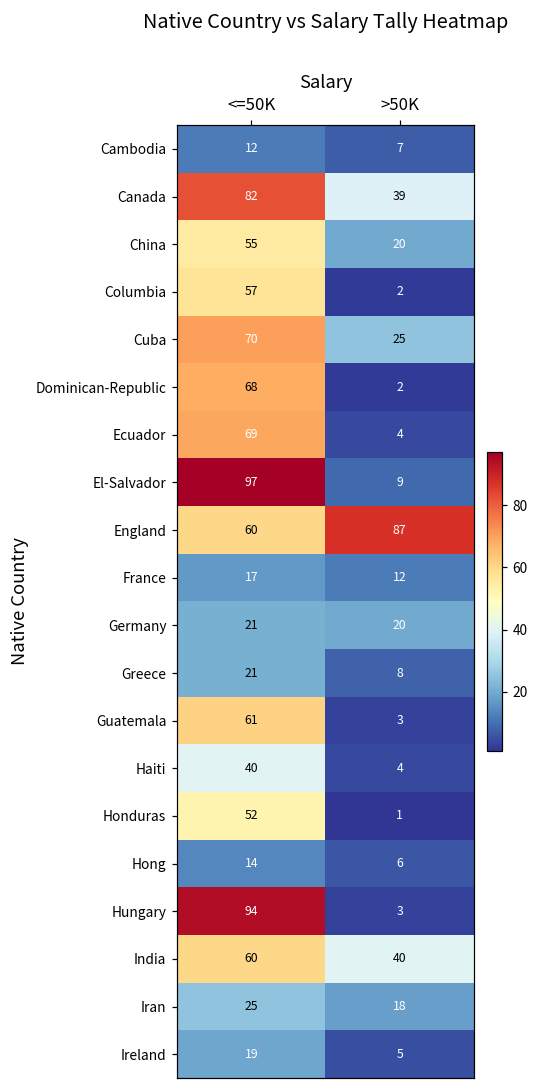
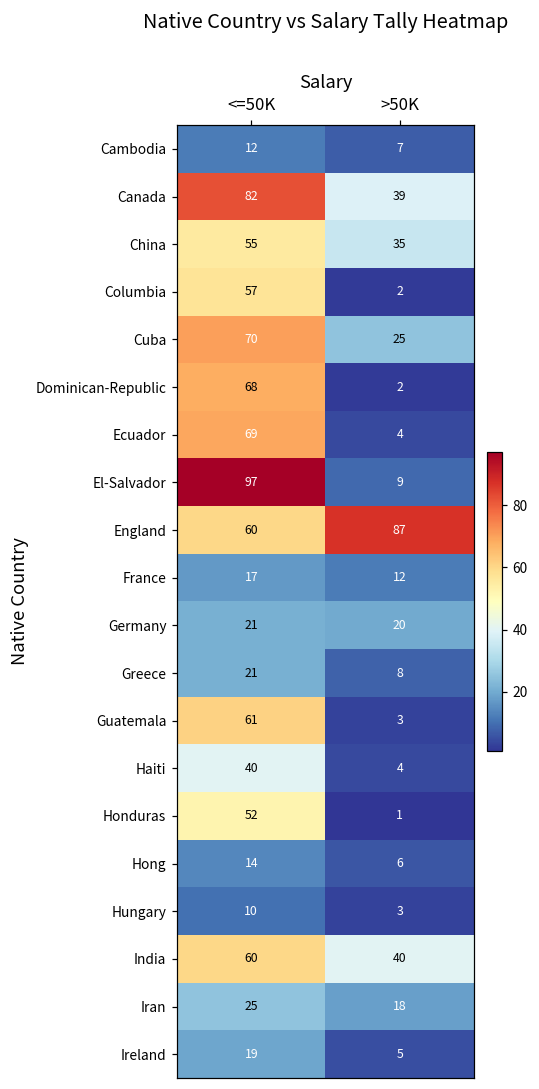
China, >50K: 20 -> 35
Hungary, <=50K: 94 -> 10
